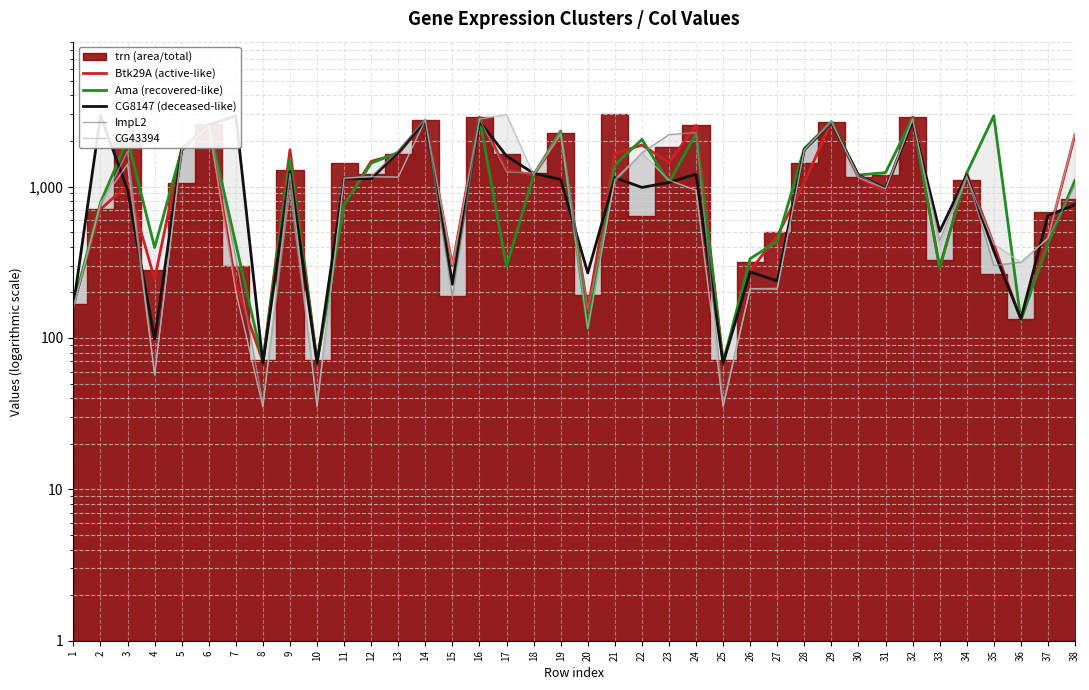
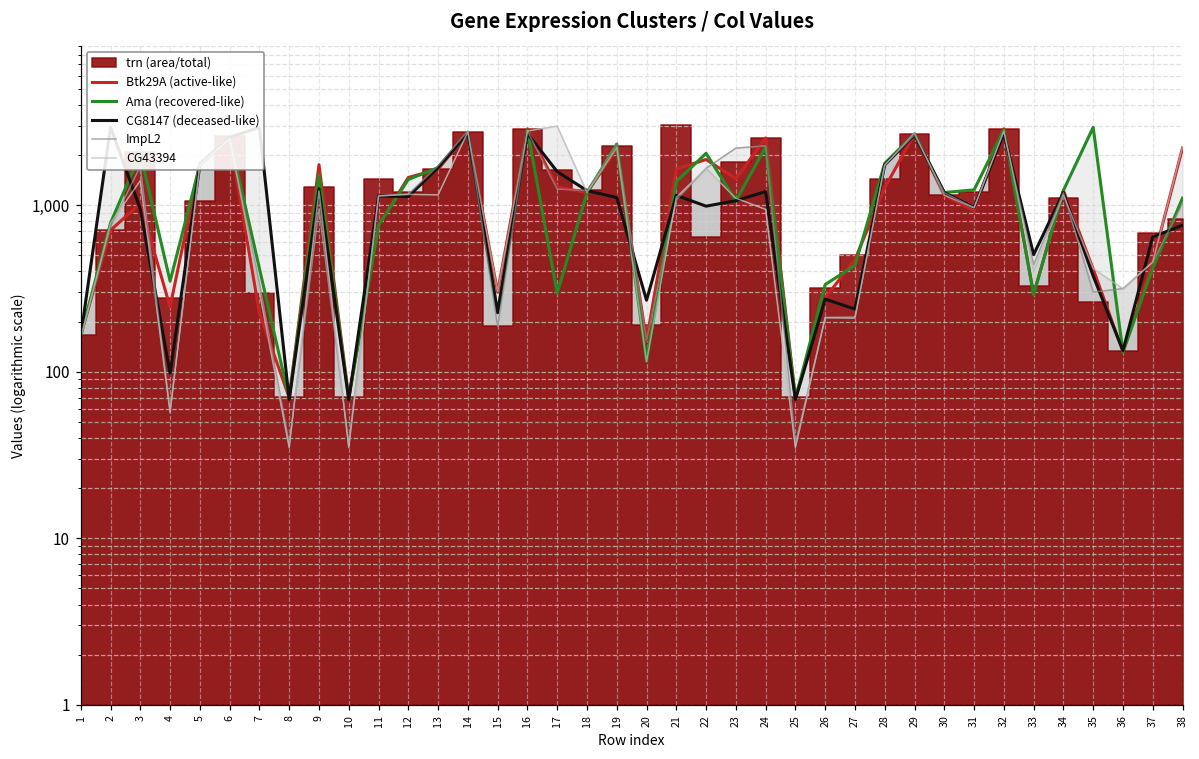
Ama (recovered-like), 4: 400 -> 350
CG43394, 7: 200 -> 300
Btk29A (active-like), 28: 1,100 -> 1,300
